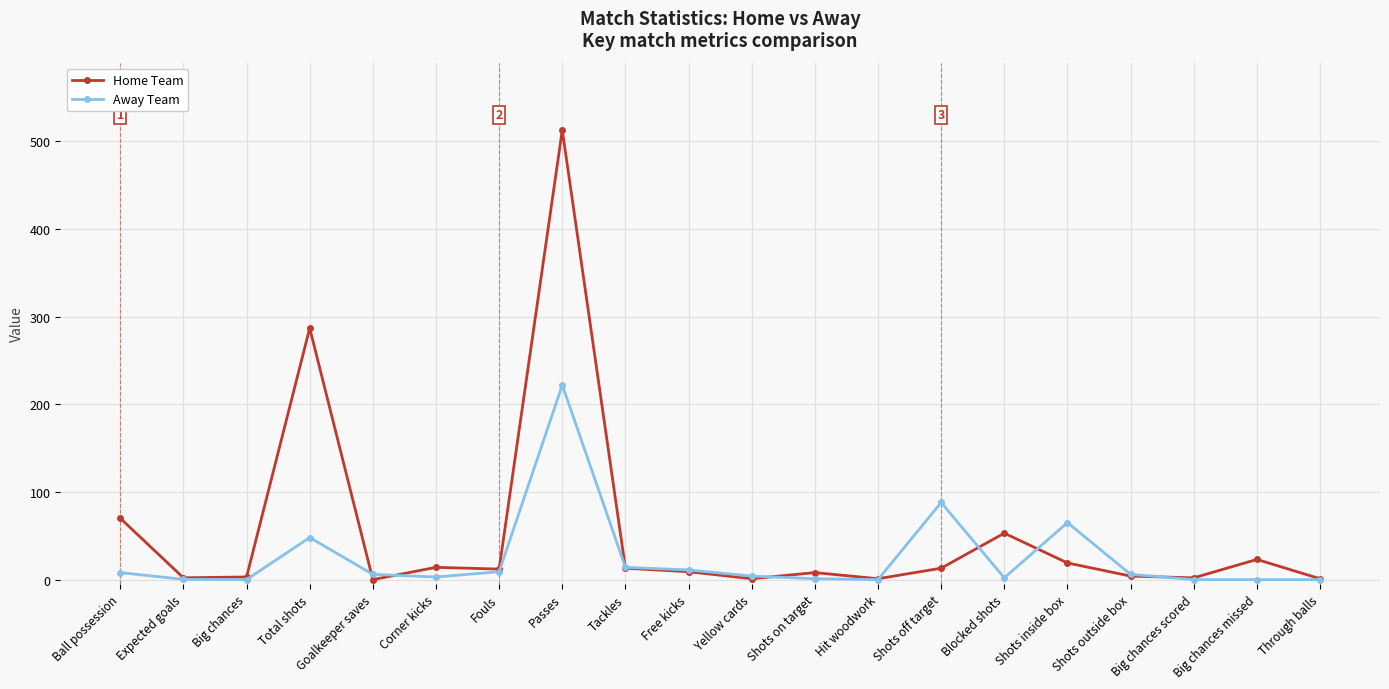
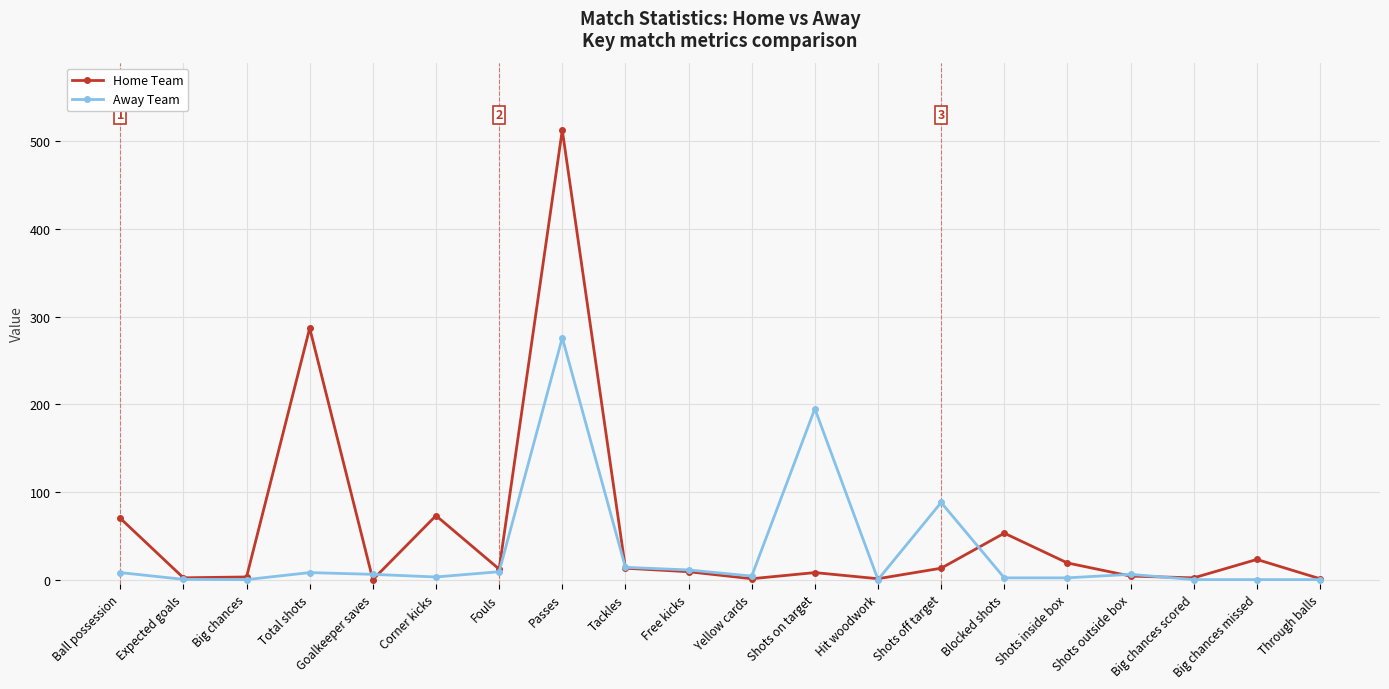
Away Team, Total shots: 50 -> 10
Home Team, Corner kicks: 10 -> 70
Away Team, Passes: 220 -> 280
Away Team, Shots on target: 0 -> 200
Away Team, Shots inside box: 70 -> 0
